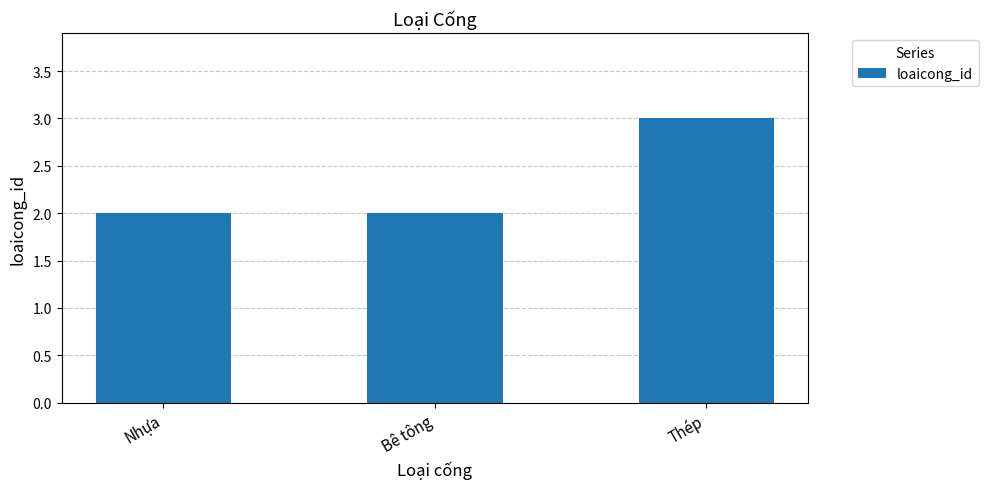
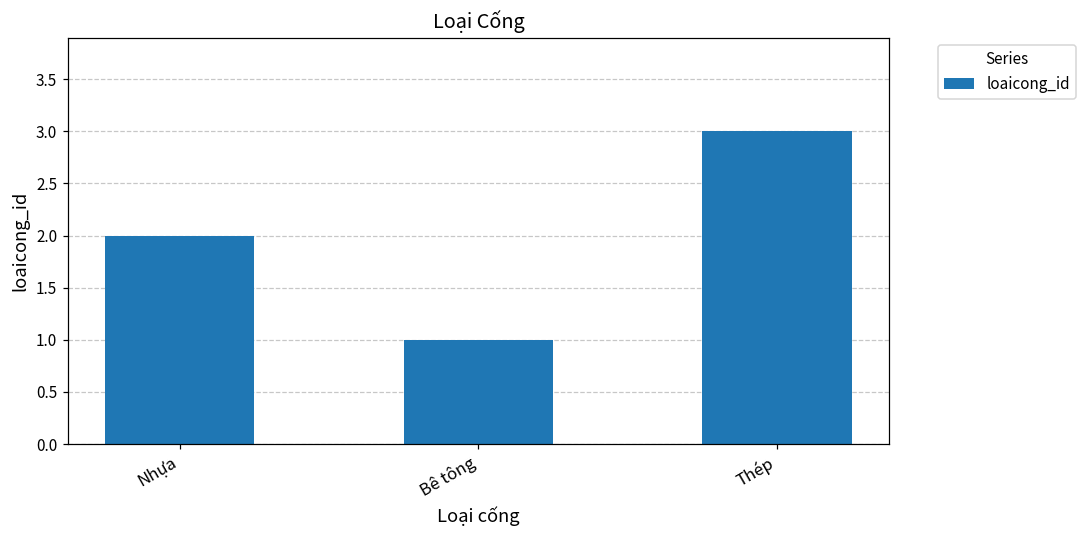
Bê tông: 2 -> 1
